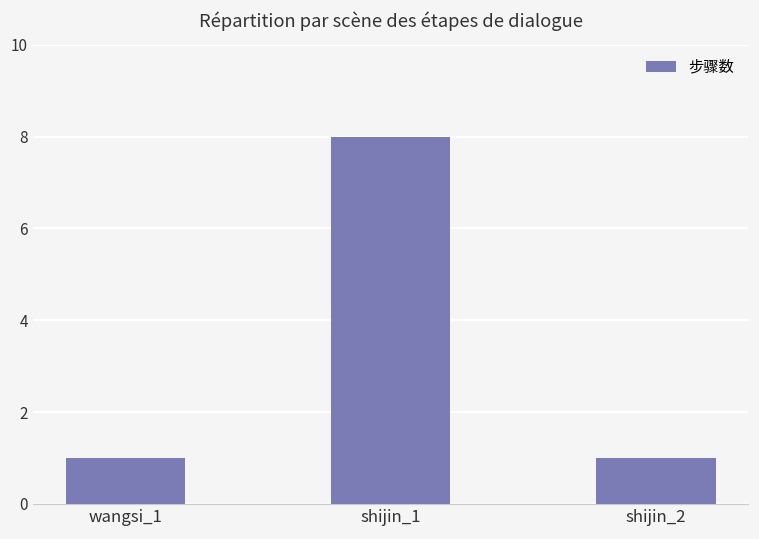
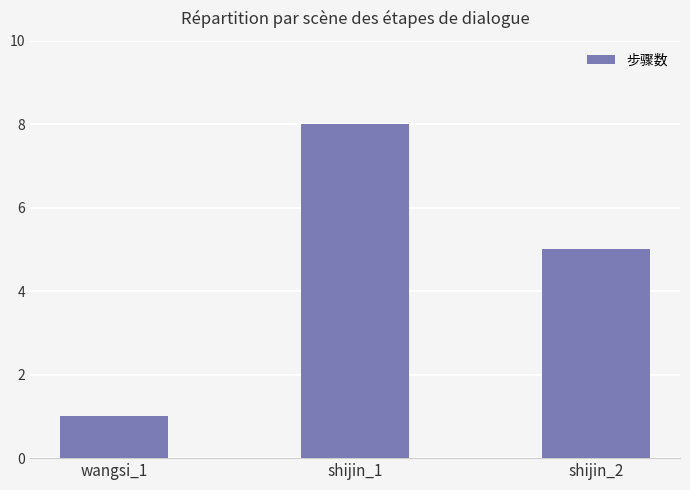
shijin_2: 1 -> 5
